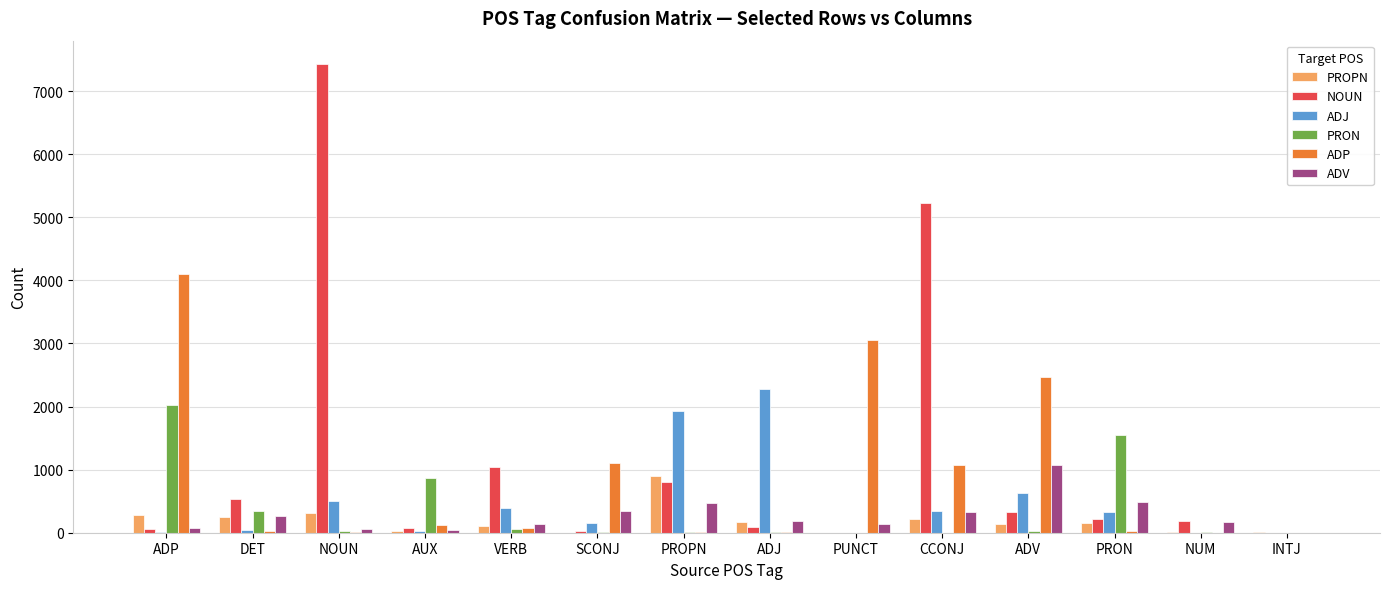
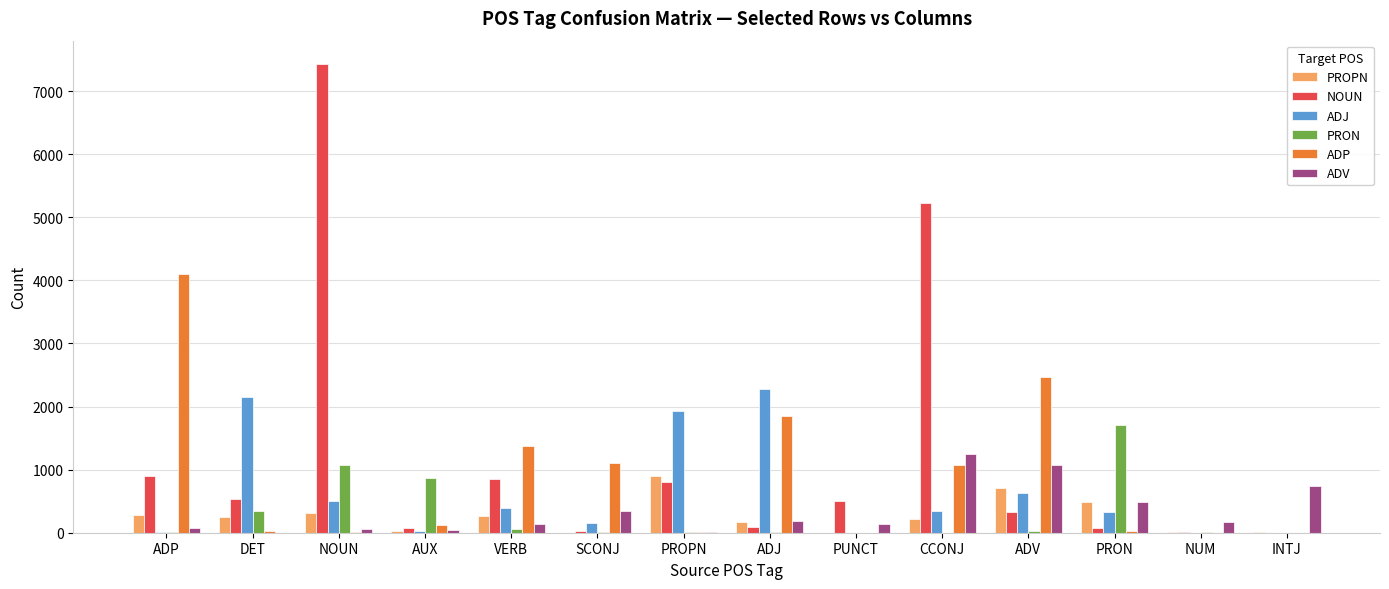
NOUN, ADP: 100 -> 900
PRON, ADP: 2000 -> 0
ADJ, DET: 0 -> 2100
ADV, DET: 300 -> 0
PRON, NOUN: 0 -> 1100
PROPN, VERB: 100 -> 300
NOUN, VERB: 1000 -> 900
ADP, VERB: 100 -> 1400
ADV, PROPN: 500 -> 0
ADP, ADJ: 0 -> 1900
NOUN, PUNCT: 0 -> 500
ADP, PUNCT: 3100 -> 0
ADV, CCONJ: 300 -> 1200
PROPN, ADV: 100 -> 700
PROPN, PRON: 100 -> 500
NOUN, PRON: 200 -> 100
PRON, PRON: 1600 -> 1700
NOUN, NUM: 200 -> 0
ADV, INTJ: 0 -> 700
